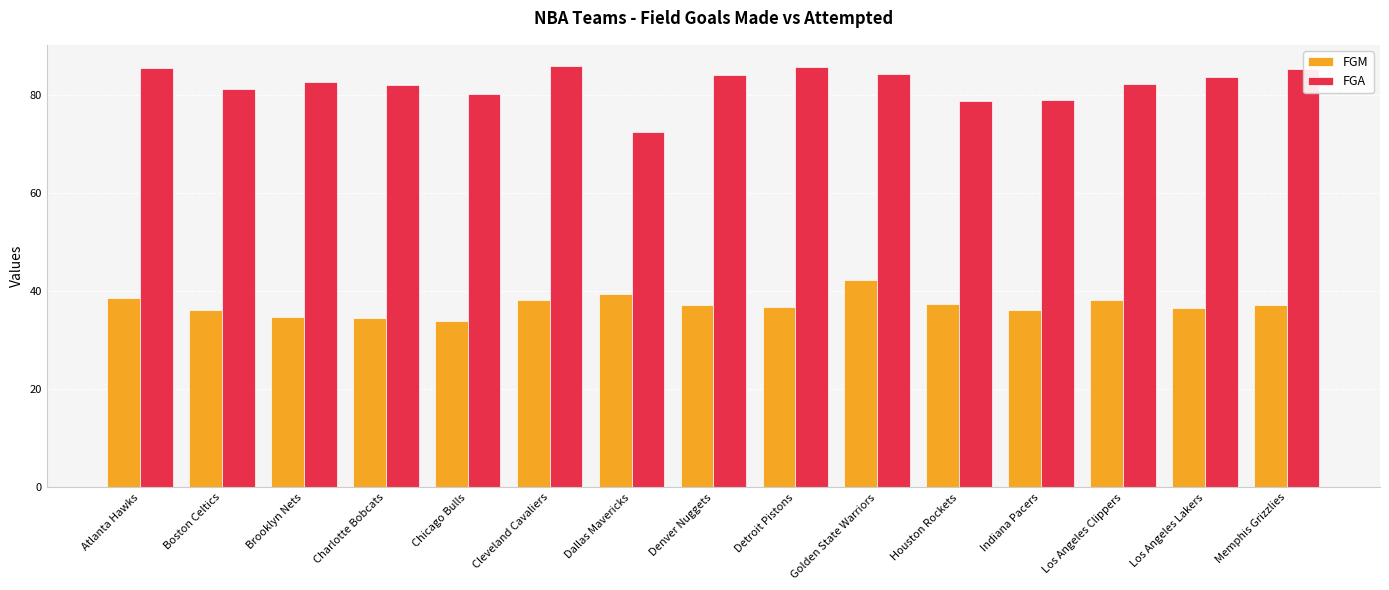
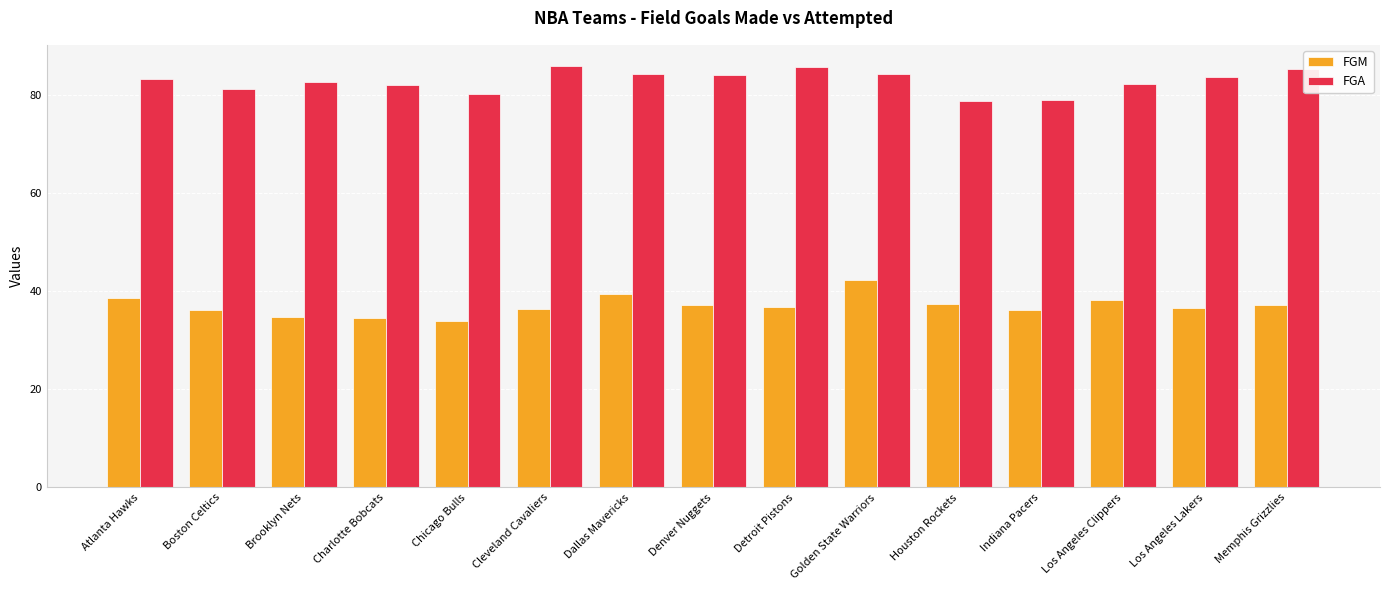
FGA, Atlanta Hawks: 86 -> 83
FGM, Cleveland Cavaliers: 38 -> 36
FGA, Dallas Mavericks: 73 -> 84
